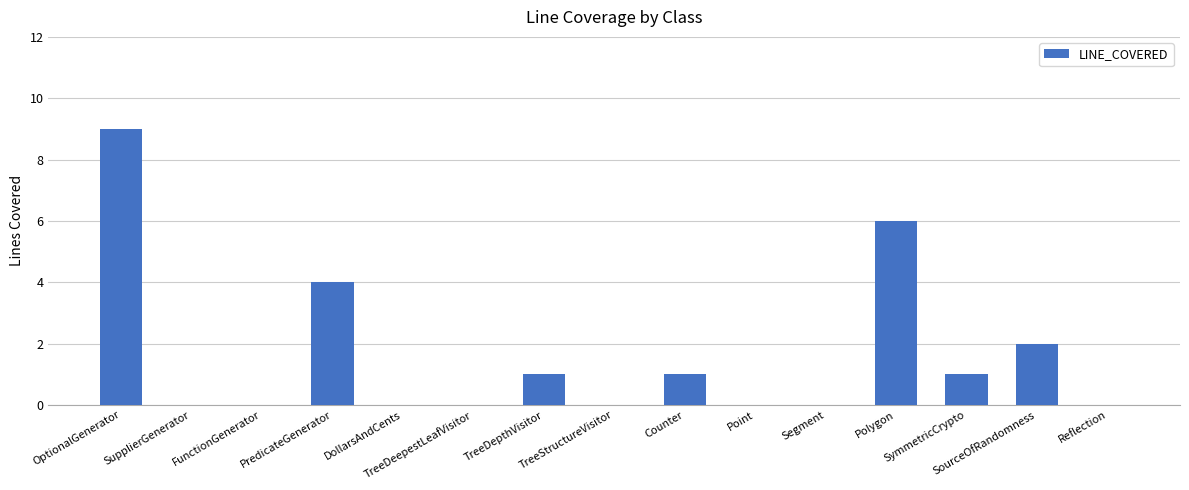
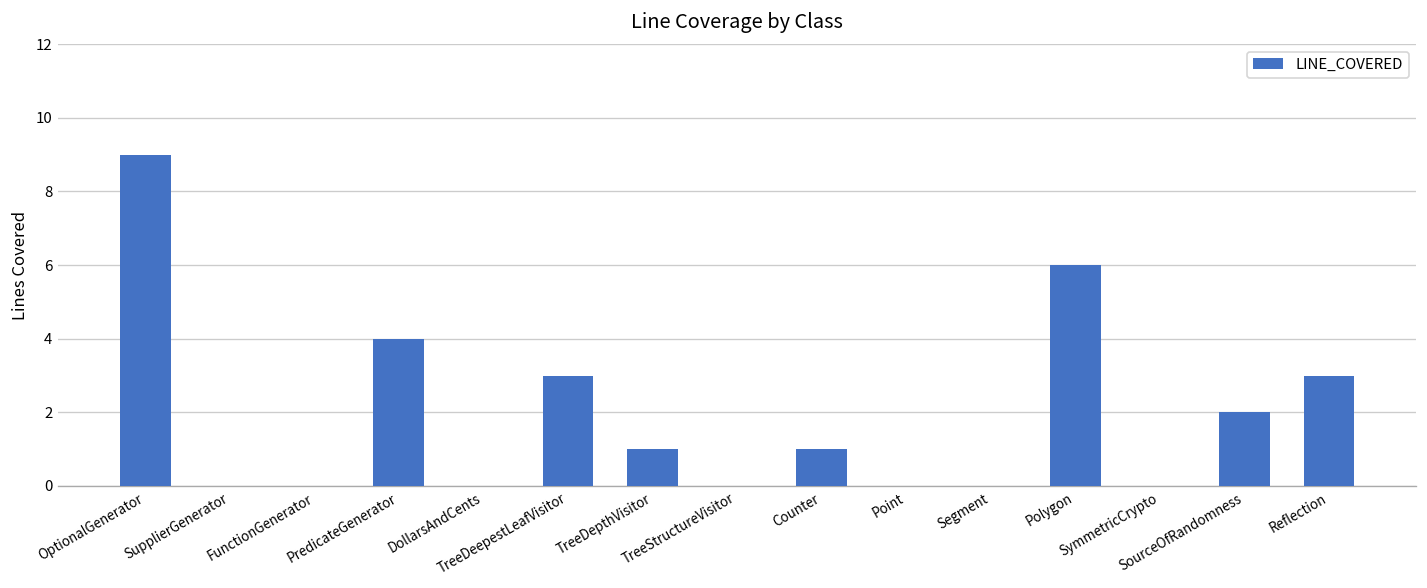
TreeDeepestLeafVisitor: 0 -> 3
SymmetricCrypto: 1 -> 0
Reflection: 0 -> 3
